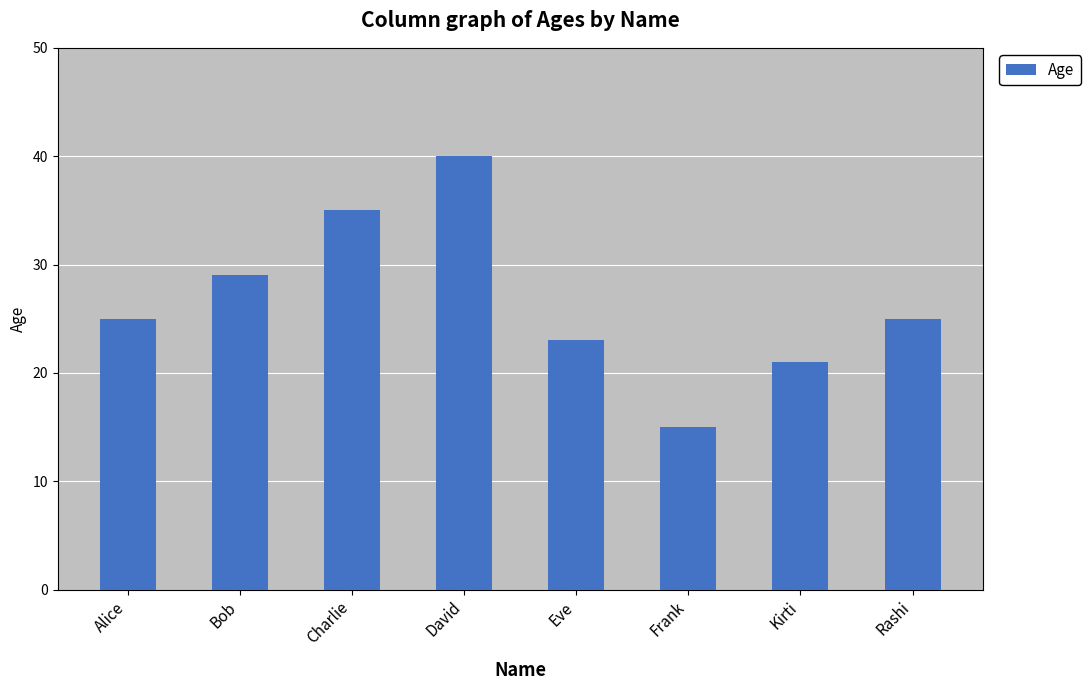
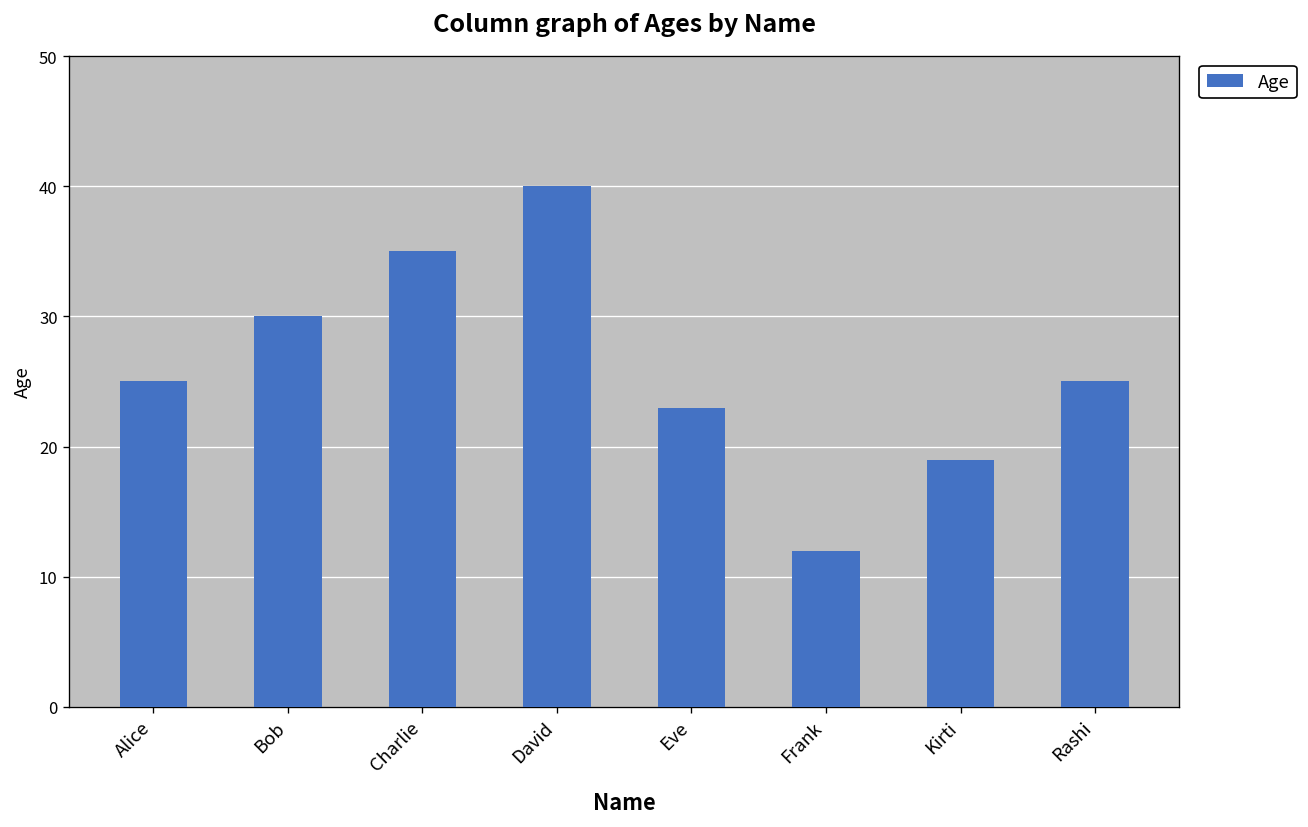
Bob: 29 -> 30
Frank: 15 -> 12
Kirti: 21 -> 19
